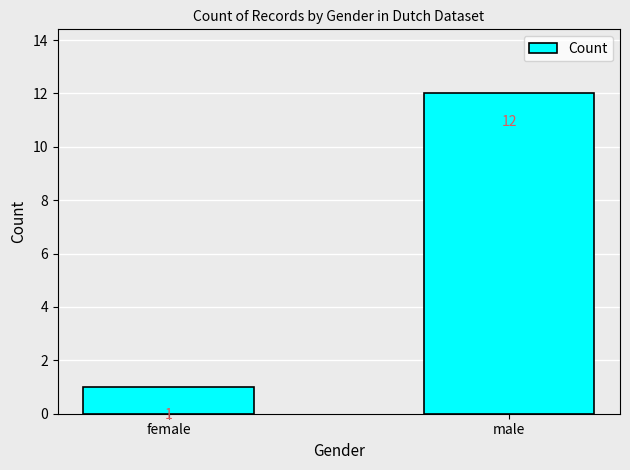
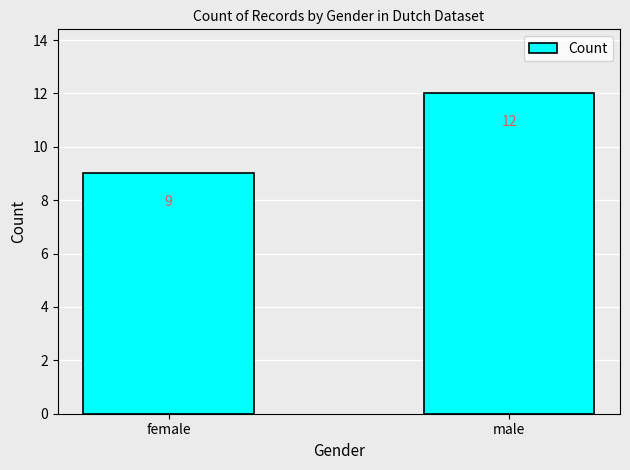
female: 1 -> 9
